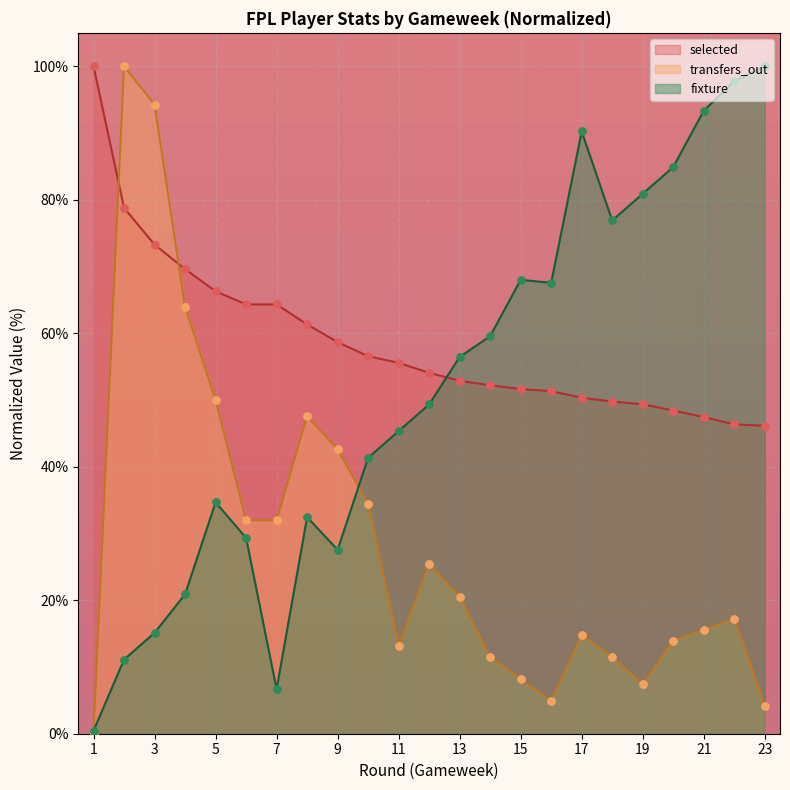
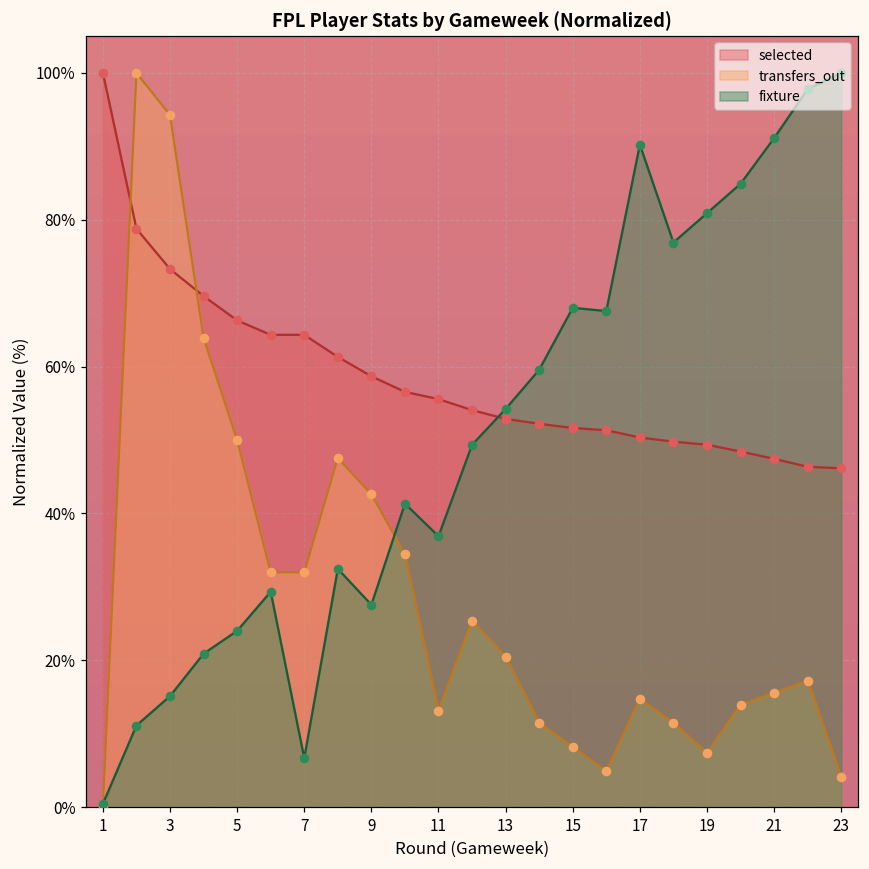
fixture, 5: 35% -> 24%
fixture, 11: 45% -> 37%
fixture, 13: 56% -> 54%
fixture, 21: 93% -> 91%
